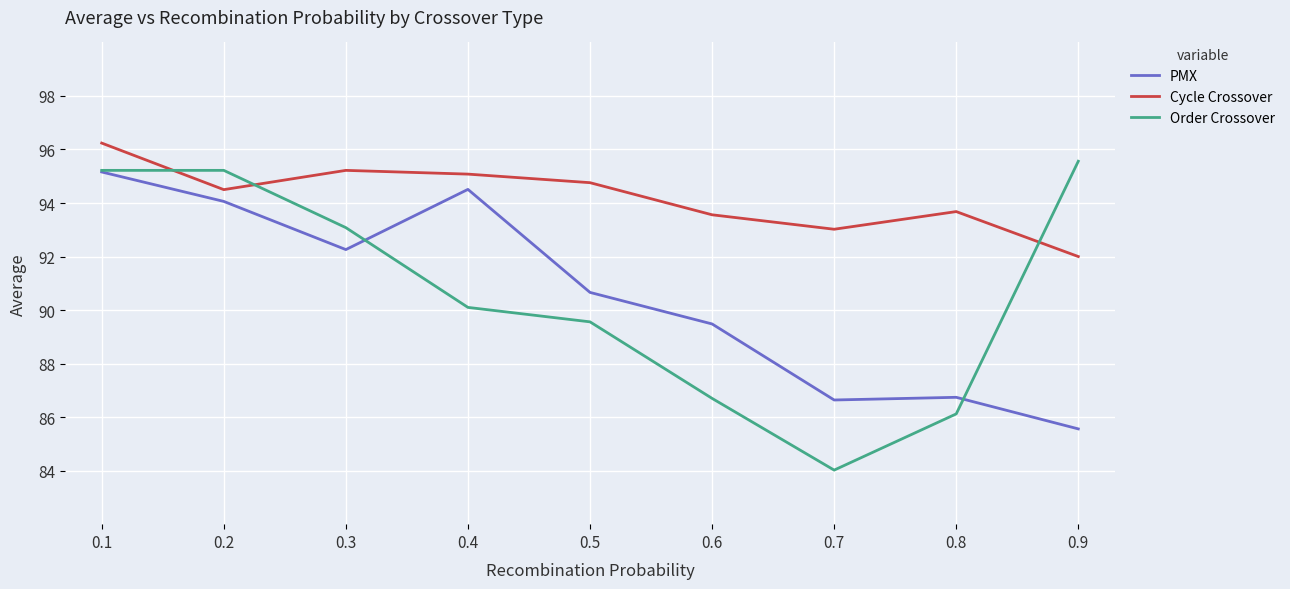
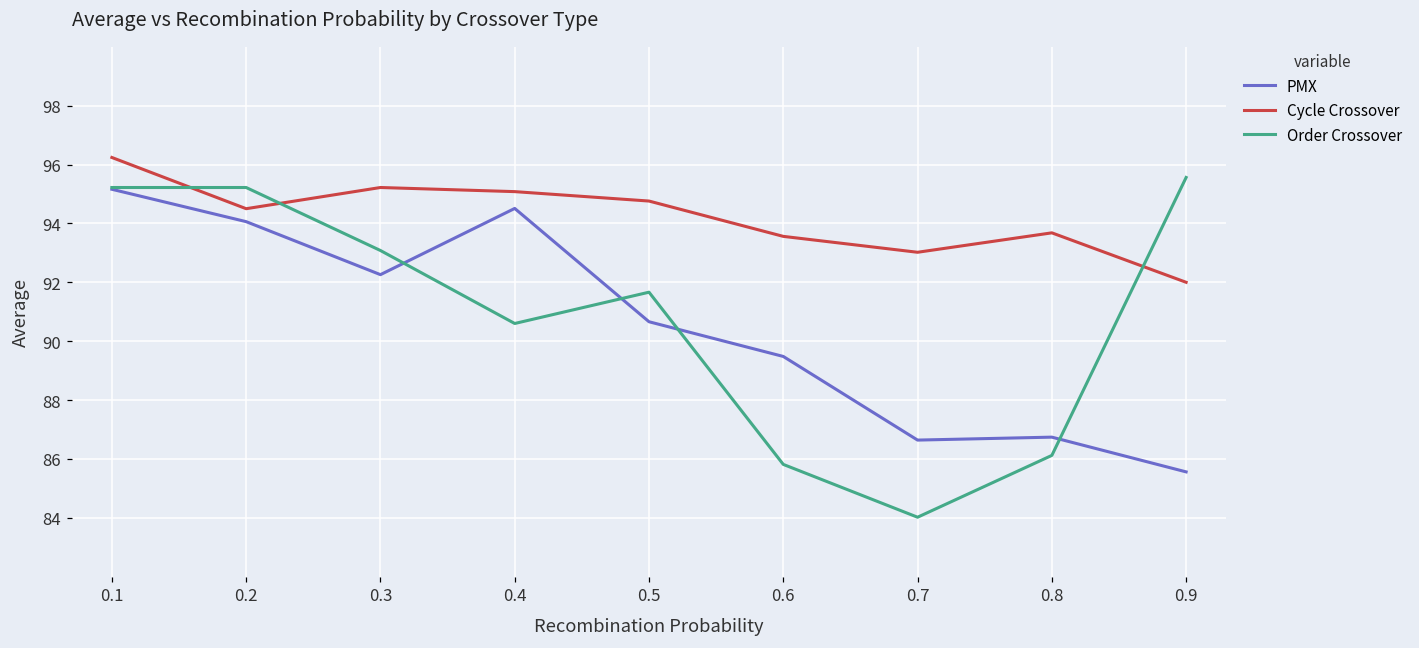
Order Crossover, 0.4: 90.1 -> 90.6
Order Crossover, 0.5: 89.6 -> 91.7
Order Crossover, 0.6: 86.7 -> 85.8
